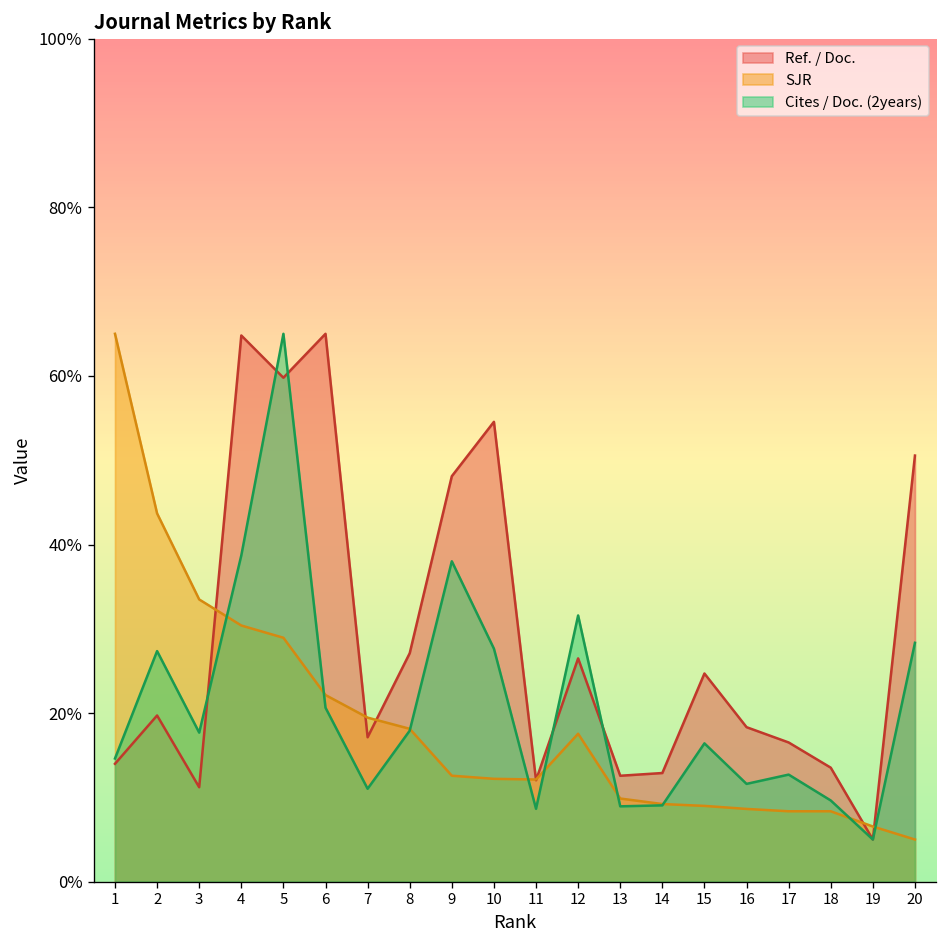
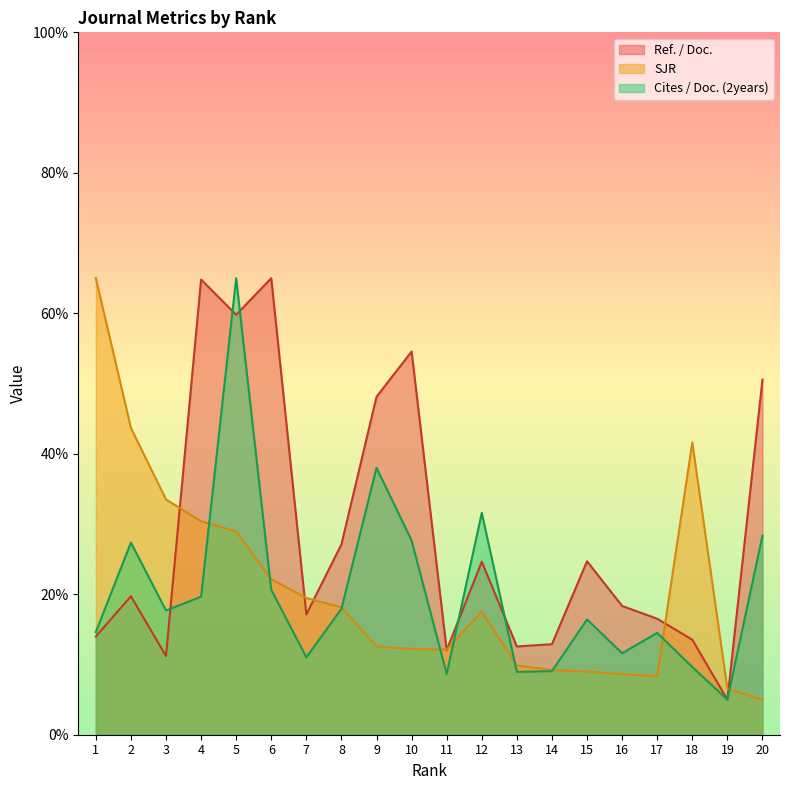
Cites / Doc. (2years), 4: 39% -> 20%
Ref. / Doc., 12: 26% -> 25%
Cites / Doc. (2years), 17: 13% -> 14%
SJR, 18: 8% -> 42%
